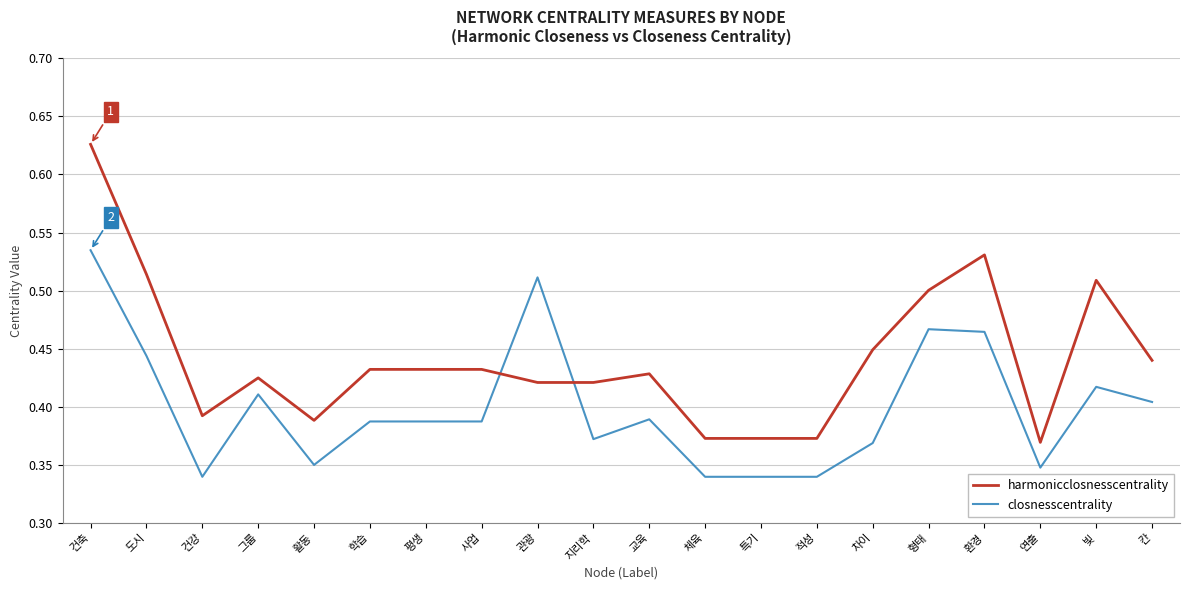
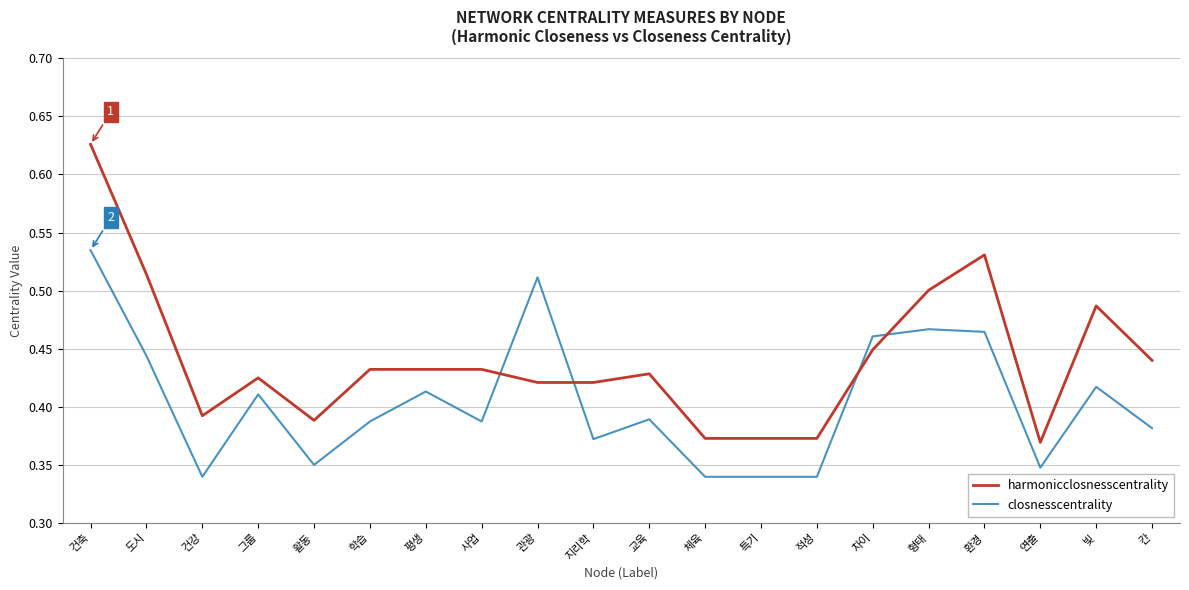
closnesscentrality, 평생: 0.387 -> 0.413
closnesscentrality, 차이: 0.369 -> 0.461
harmonicclosnesscentrality, 빛: 0.509 -> 0.487
closnesscentrality, 칸: 0.404 -> 0.382
